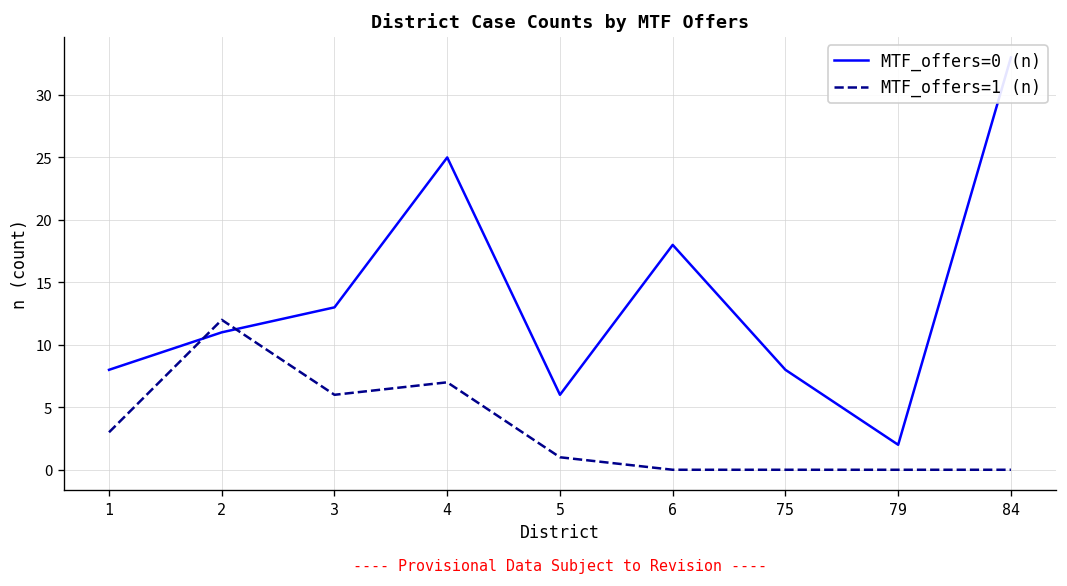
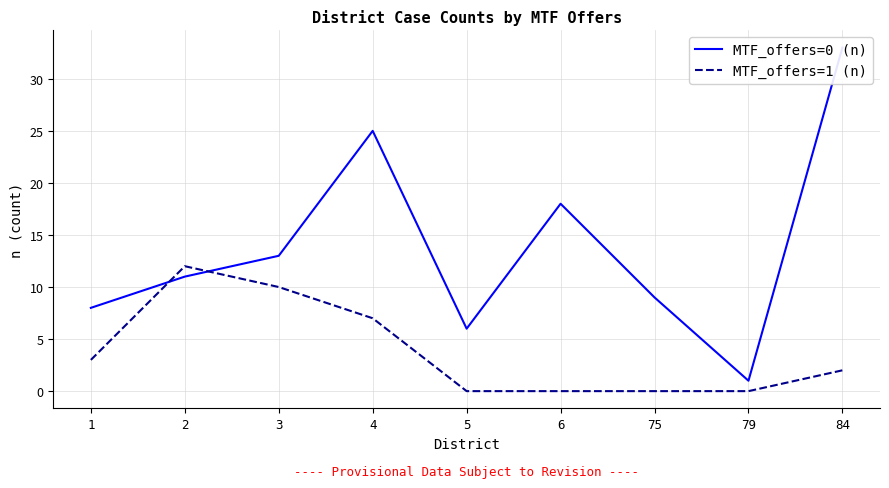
MTF_offers=1 (n), 3: 6 -> 10
MTF_offers=1 (n), 5: 1 -> 0
MTF_offers=0 (n), 75: 8 -> 9
MTF_offers=0 (n), 79: 2 -> 1
MTF_offers=1 (n), 84: 0 -> 2
